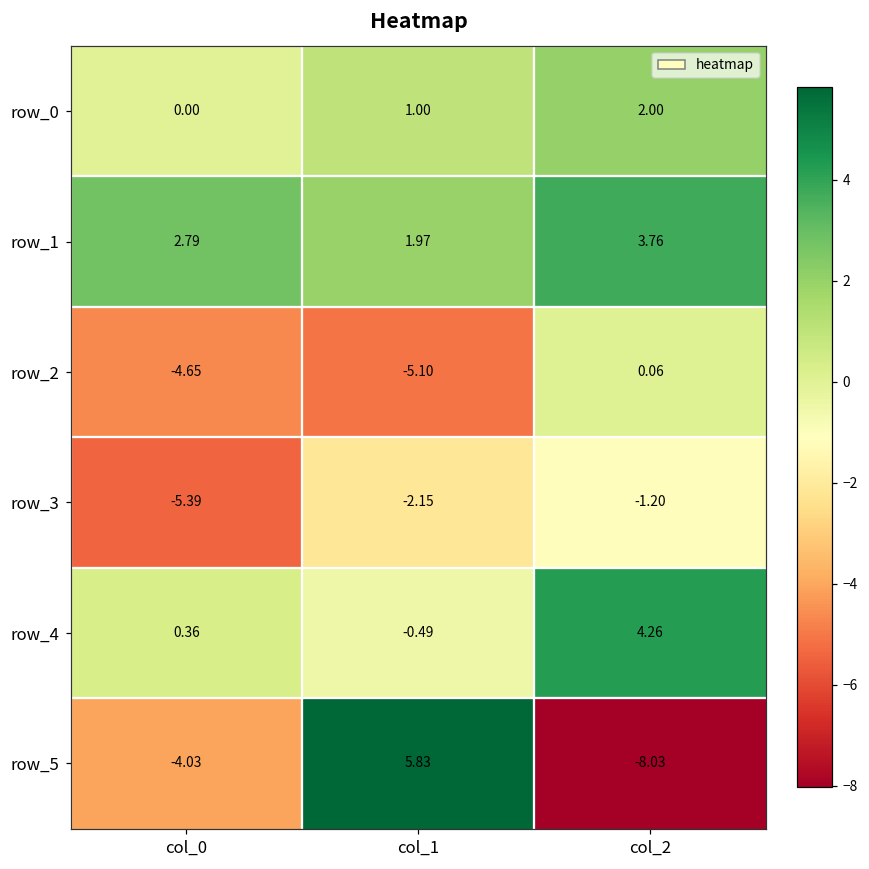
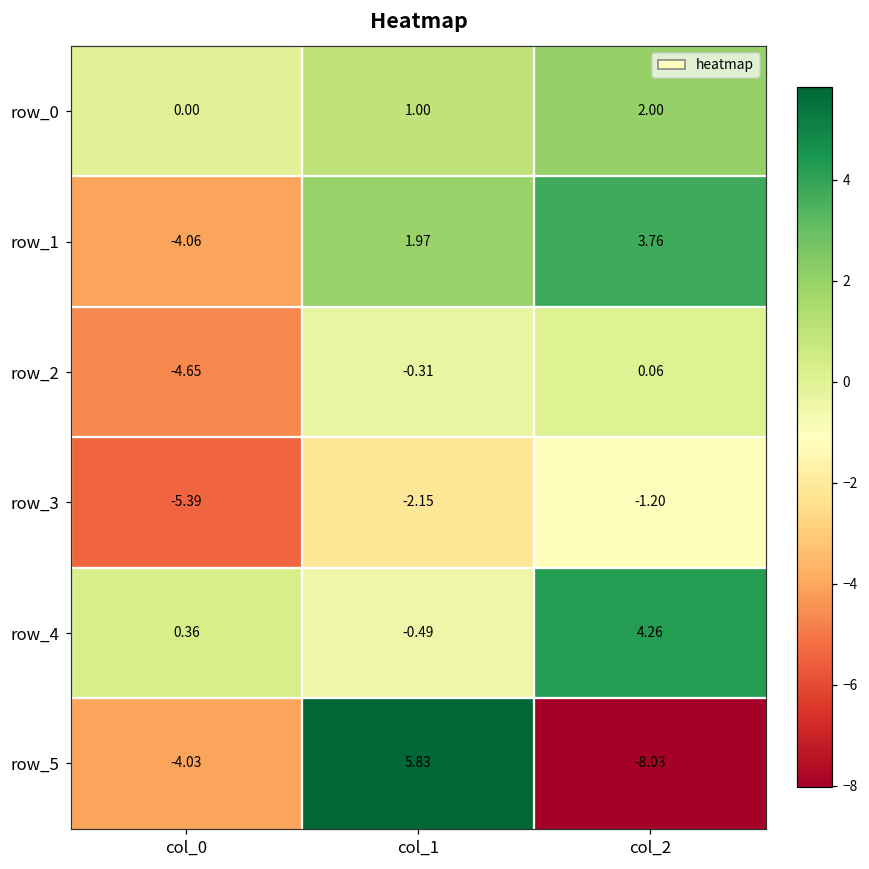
row_1, col_0: 2.79 -> -4.06
row_2, col_1: -5.10 -> -0.31
